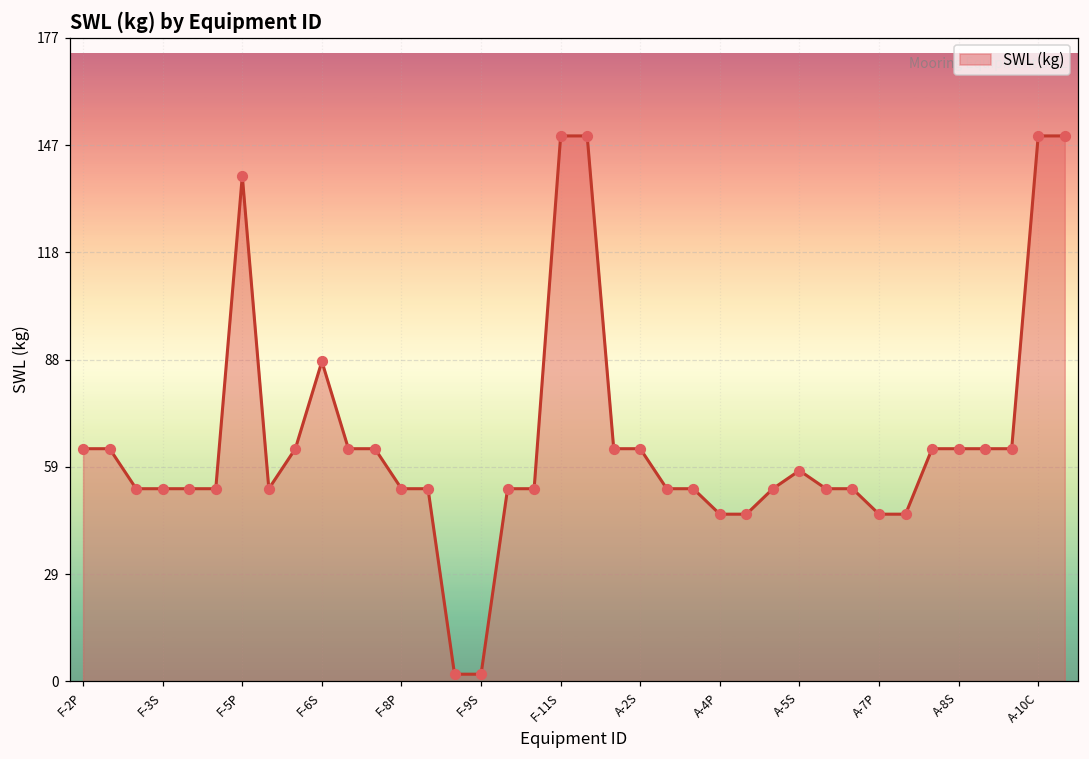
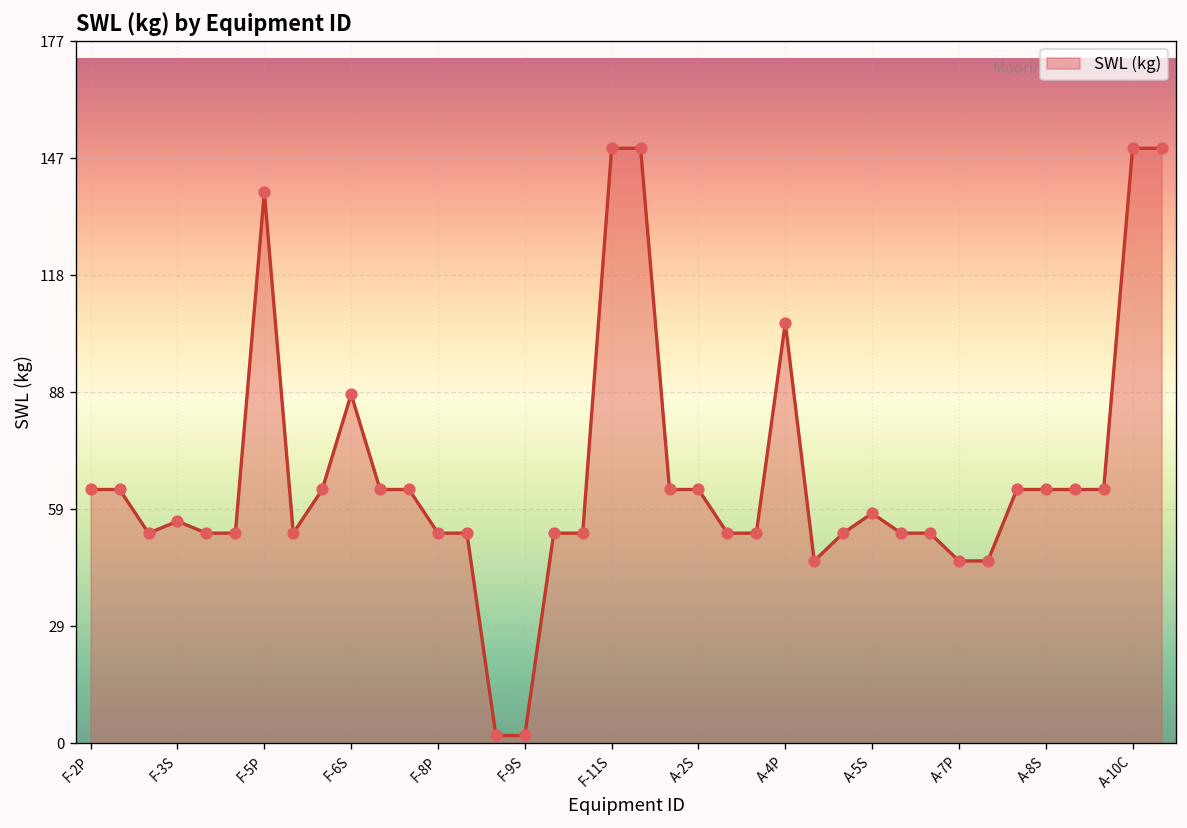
F-3S: 53 -> 56
A-4P: 46 -> 106
